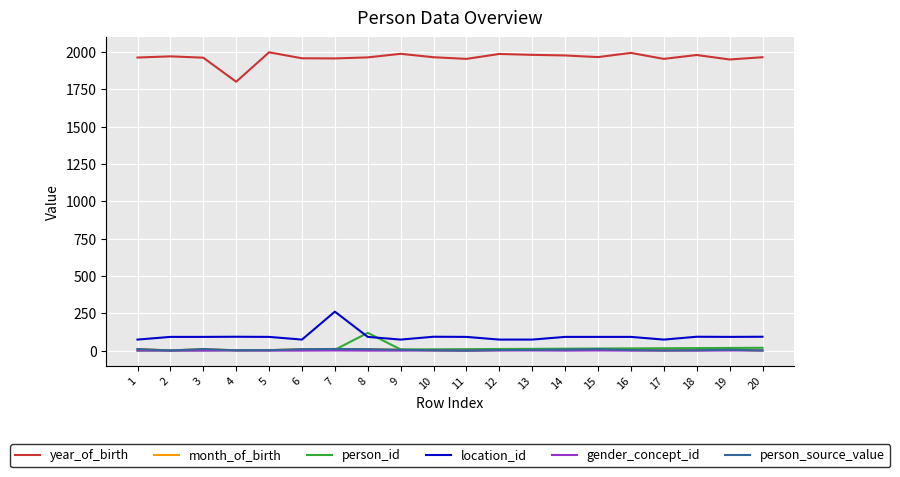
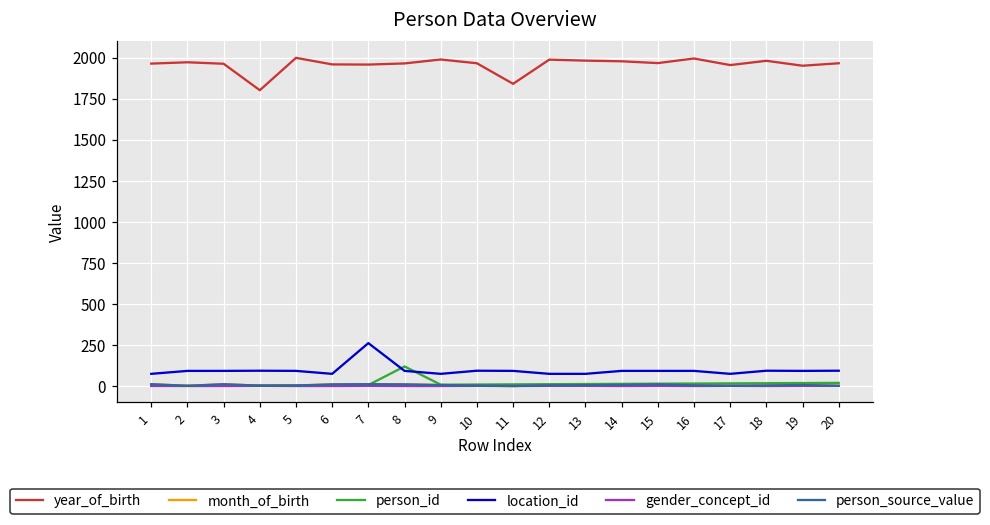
year_of_birth, 11: 1950 -> 1840
